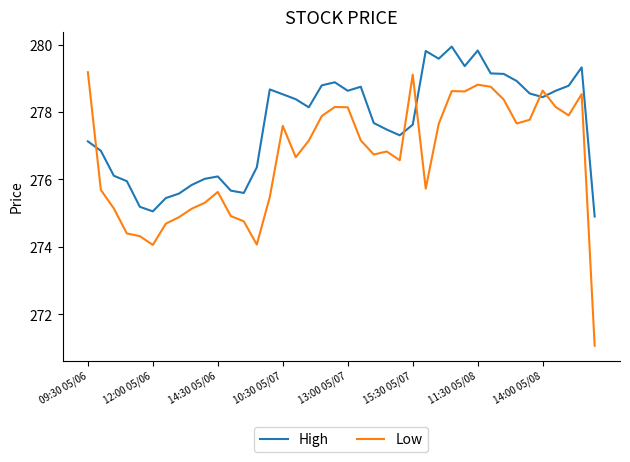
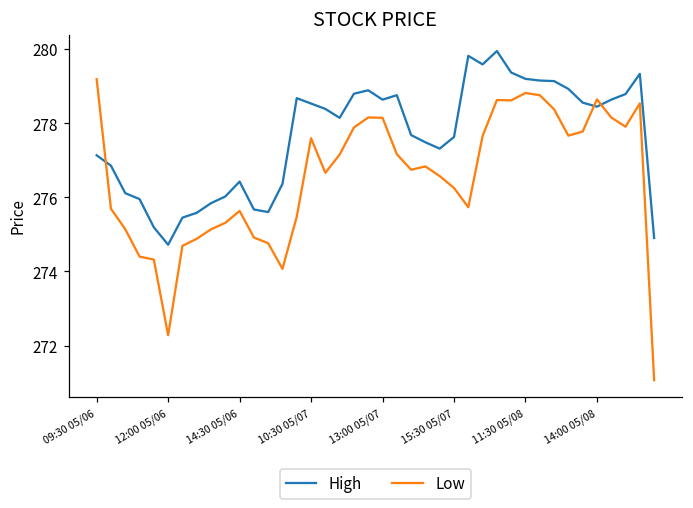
High, 12:00 05/06: 275.1 -> 274.7
Low, 12:00 05/06: 274.1 -> 272.3
High, 14:30 05/06: 276.1 -> 276.4
Low, 15:30 05/07: 279.1 -> 276.3
High, 11:30 05/08: 279.8 -> 279.2
